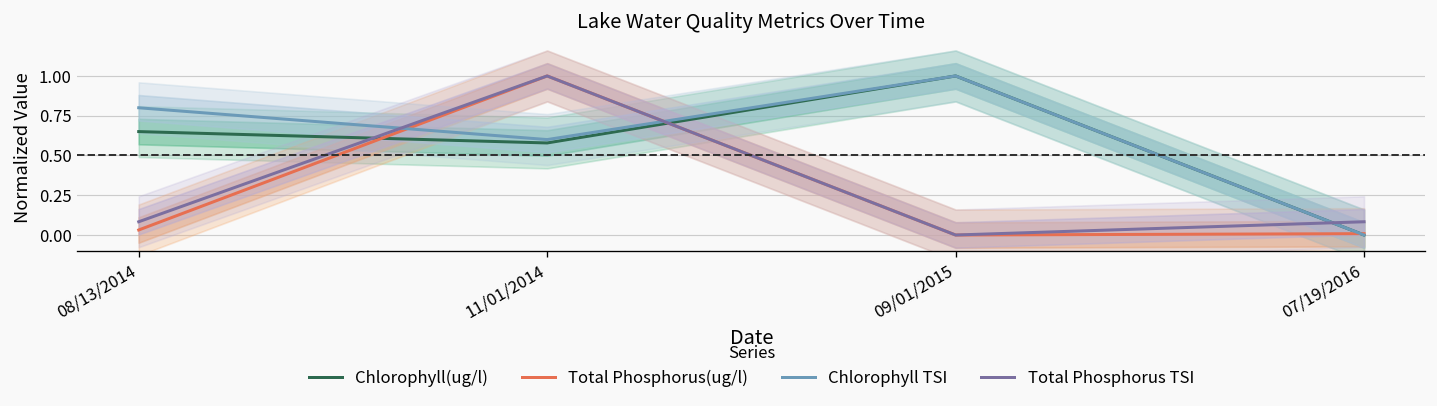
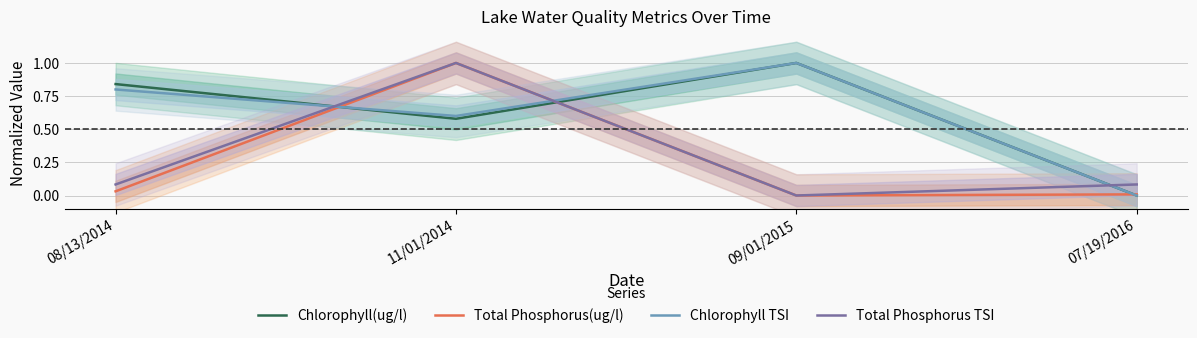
Chlorophyll(ug/l), 08/13/2014: 0.65 -> 0.84
